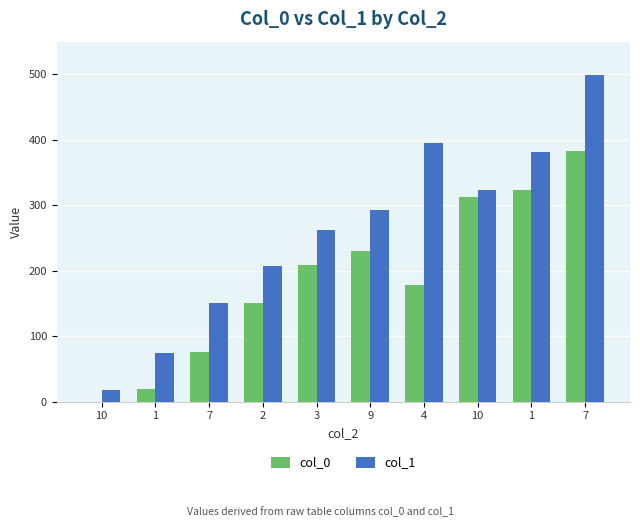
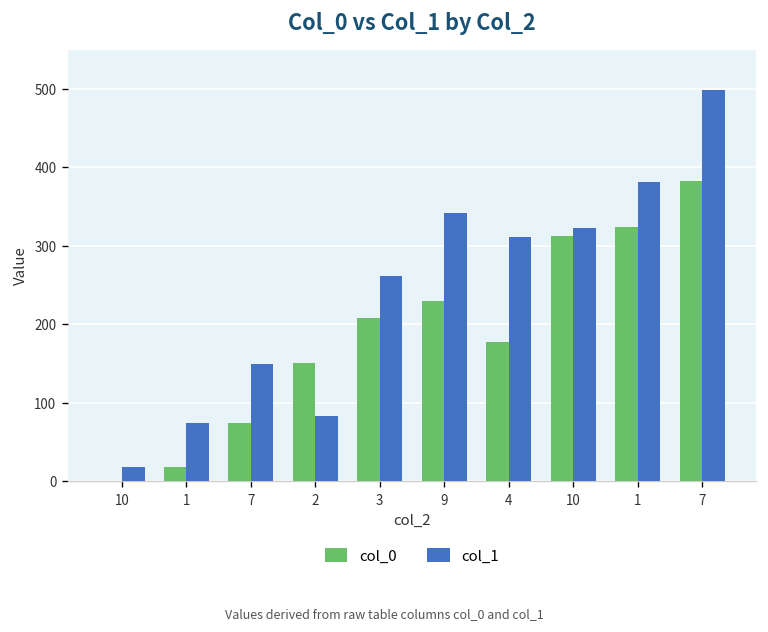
col_1, 2: 210 -> 80
col_1, 9: 290 -> 340
col_1, 4: 400 -> 310
